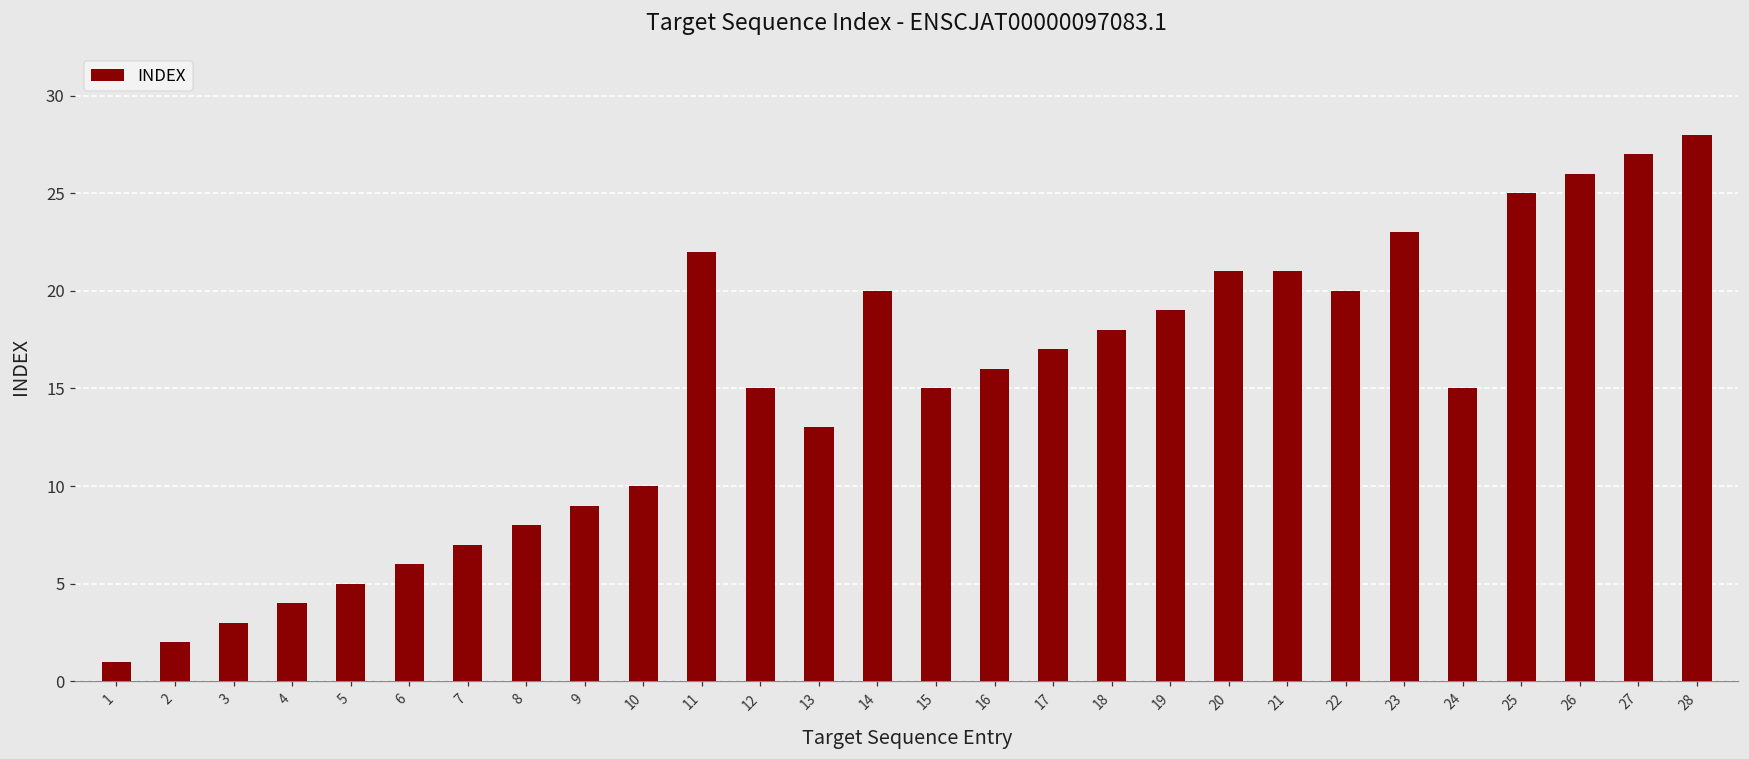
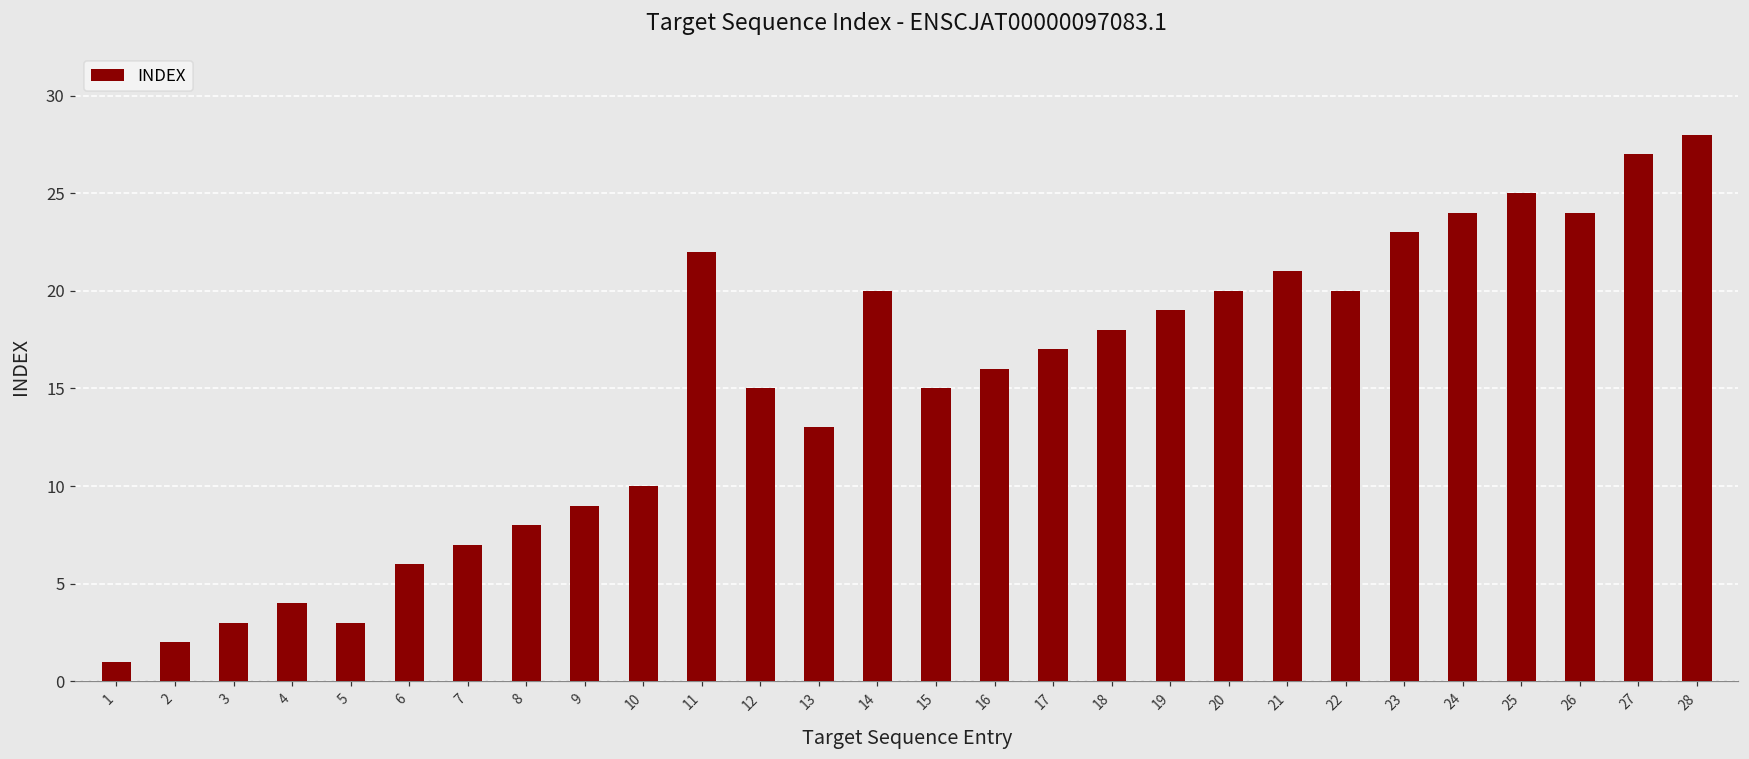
5: 5 -> 3
20: 21 -> 20
24: 15 -> 24
26: 26 -> 24
